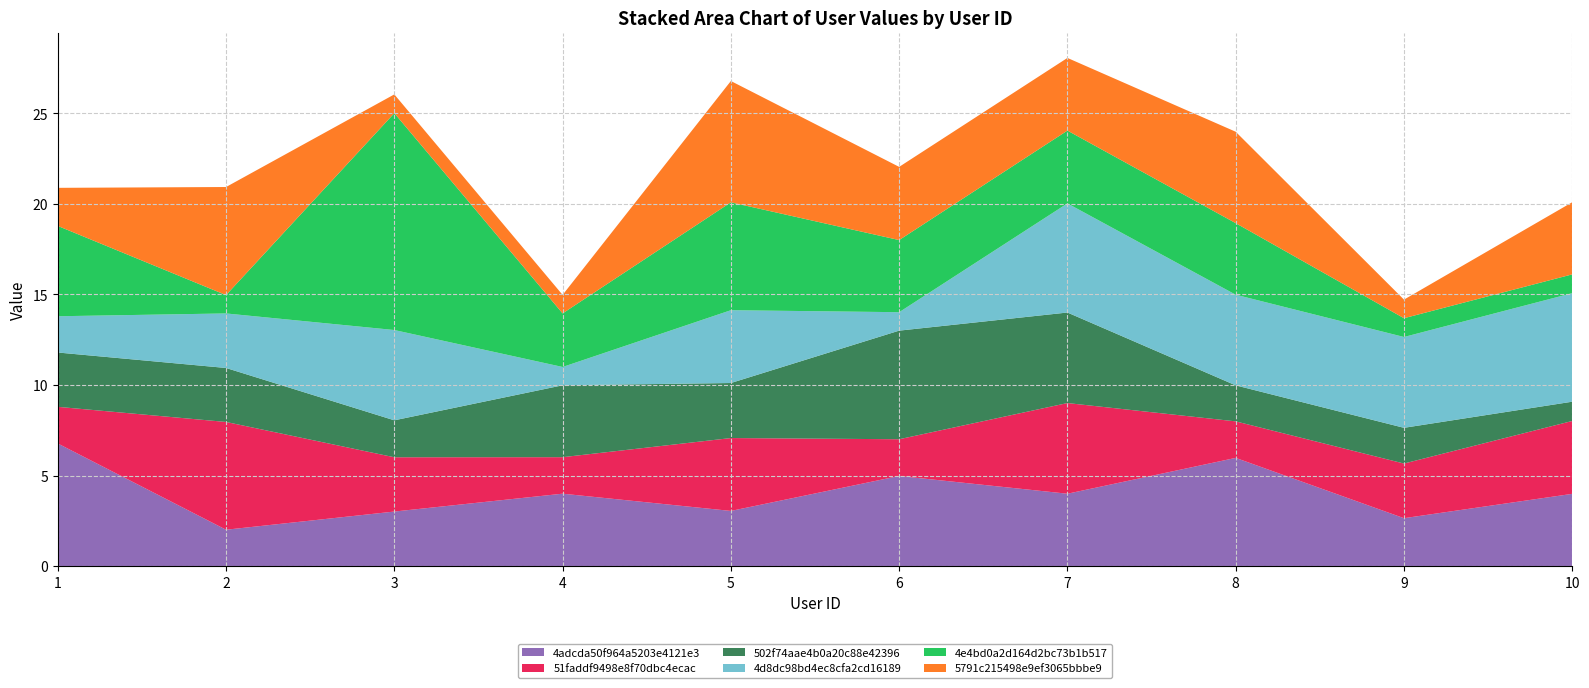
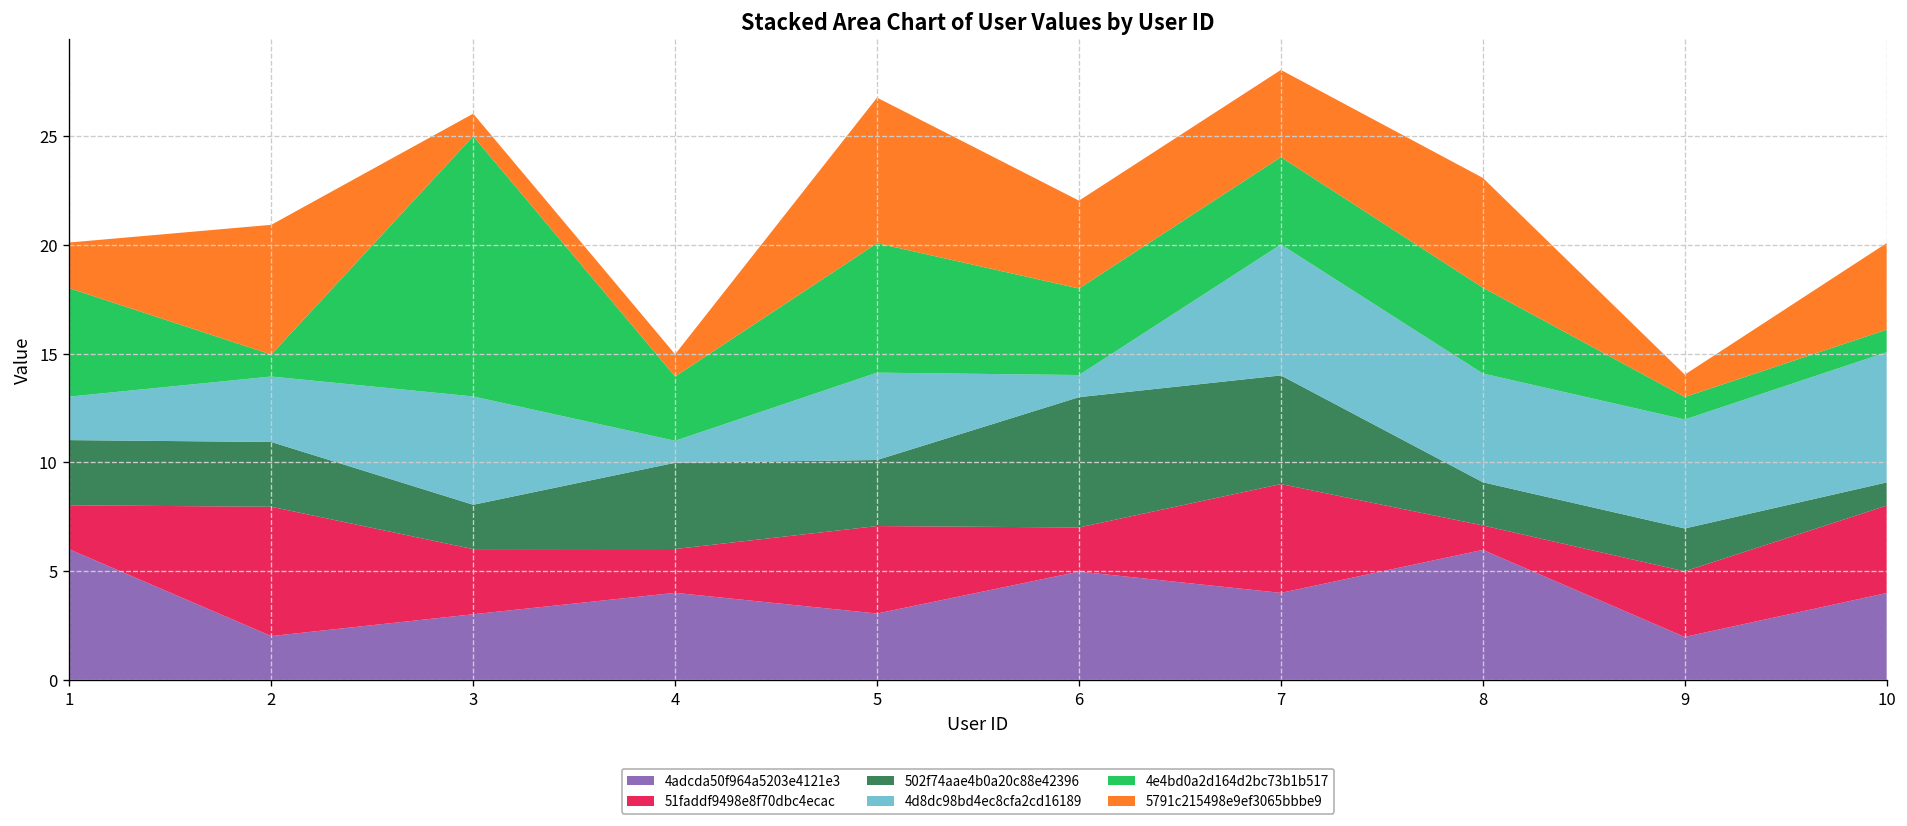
4adcda50f964a5203e4121e3, 1: 6.8 -> 6.0
51faddf9498e8f70dbc4ecac, 8: 2.0 -> 1.1
4adcda50f964a5203e4121e3, 9: 2.6 -> 2.0
